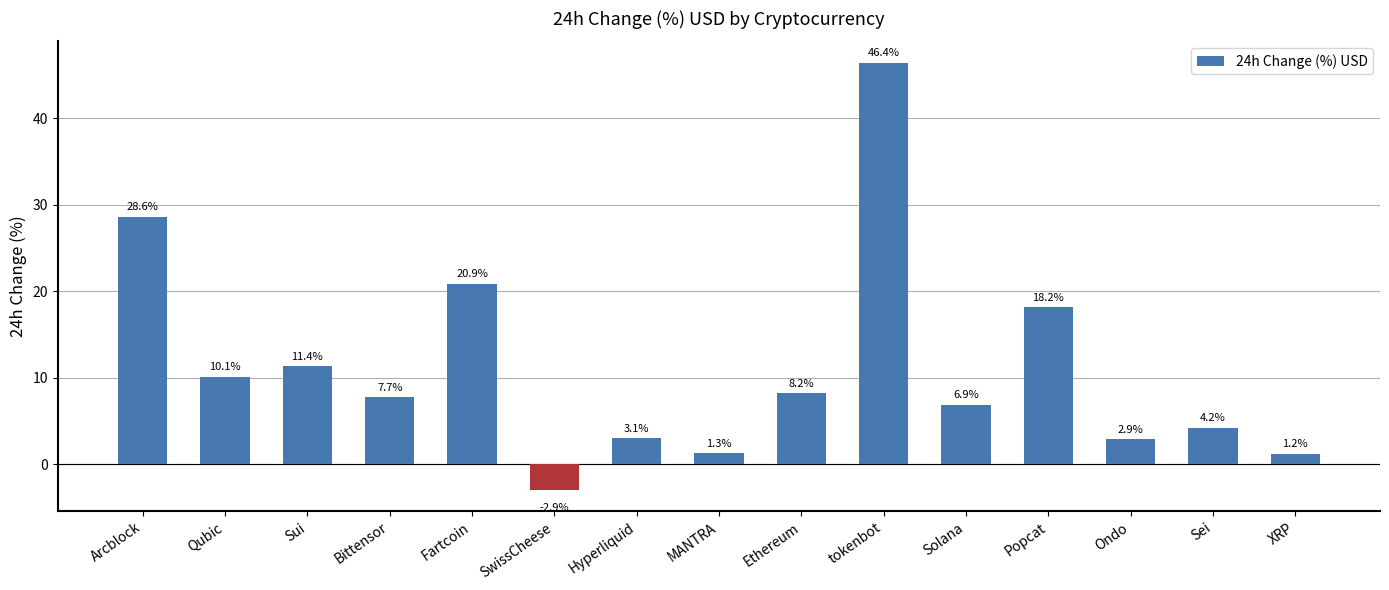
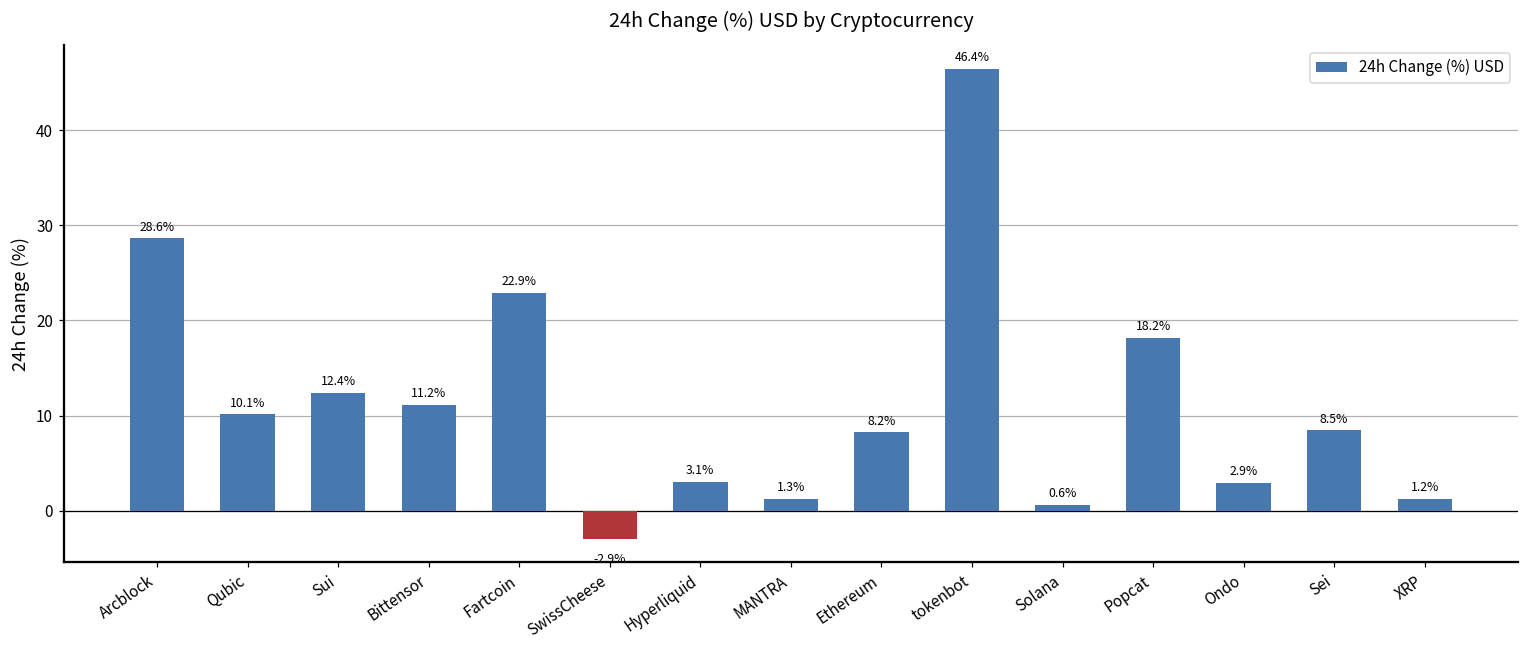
Sui: 11.4% -> 12.4%
Bittensor: 7.7% -> 11.2%
Fartcoin: 20.9% -> 22.9%
Solana: 6.9% -> 0.6%
Sei: 4.2% -> 8.5%
